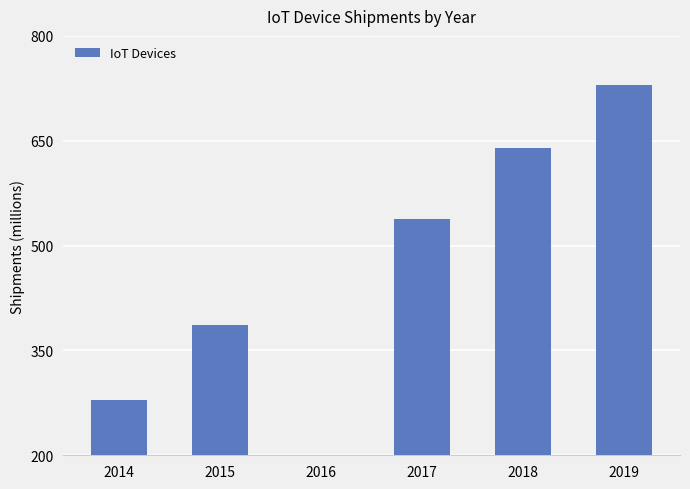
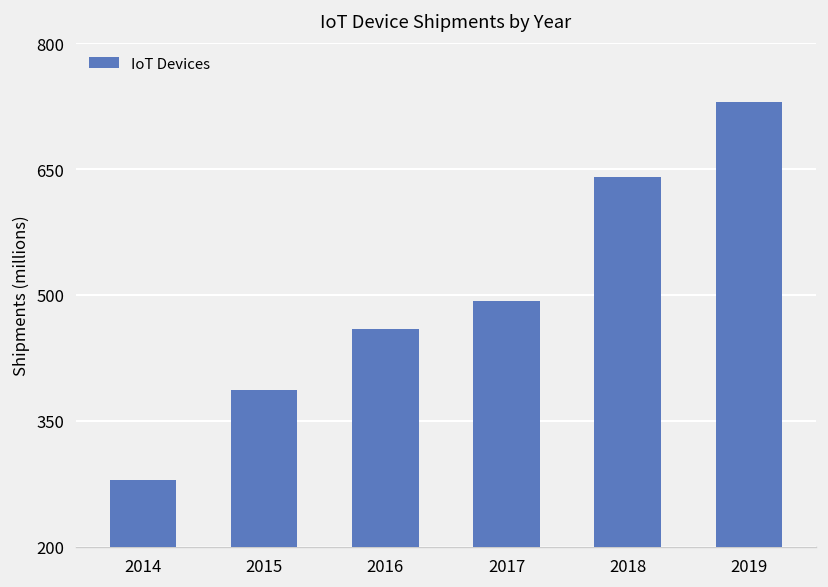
2016: 200 -> 460
2017: 540 -> 490
